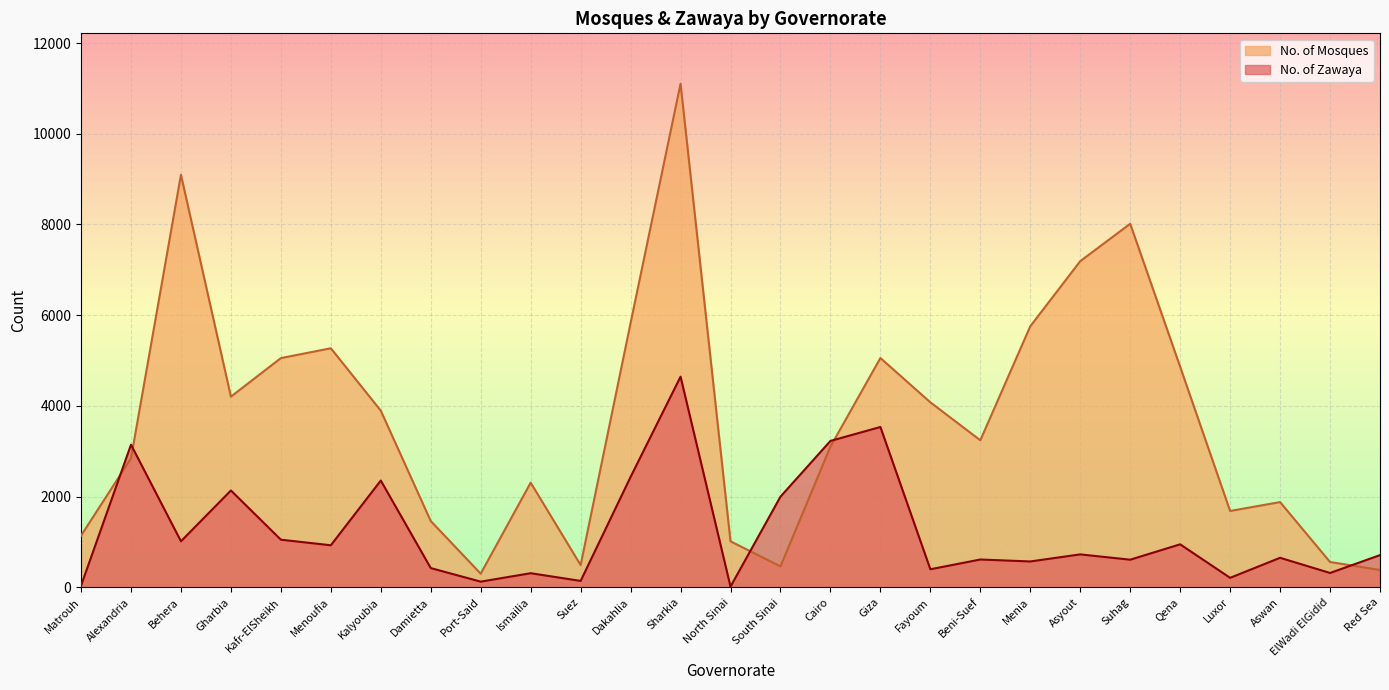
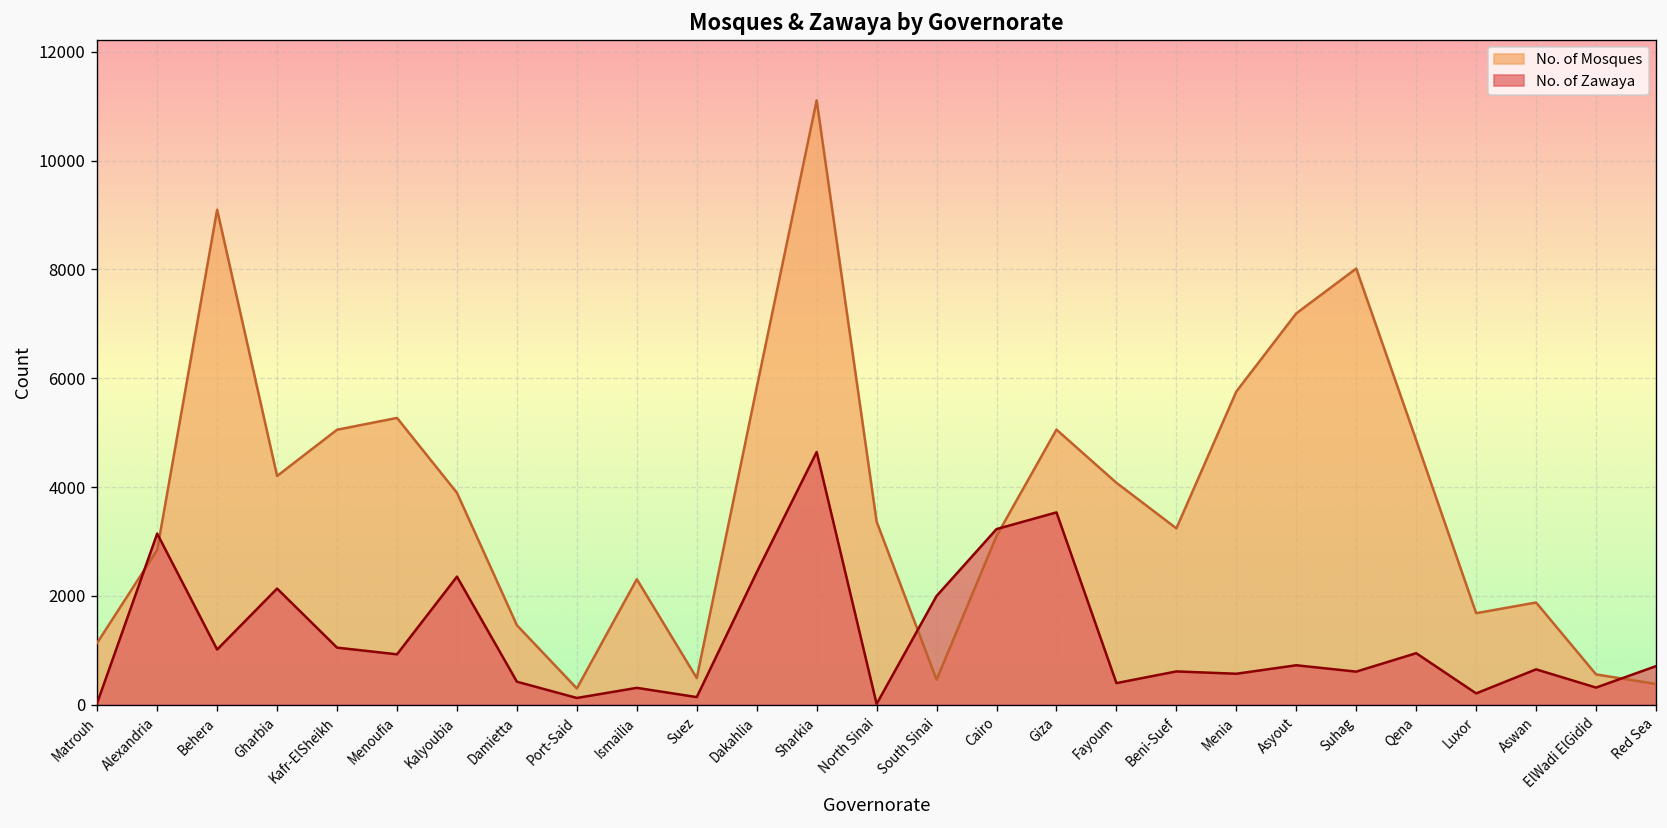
No. of Mosques, North Sinai: 1000 -> 3400
